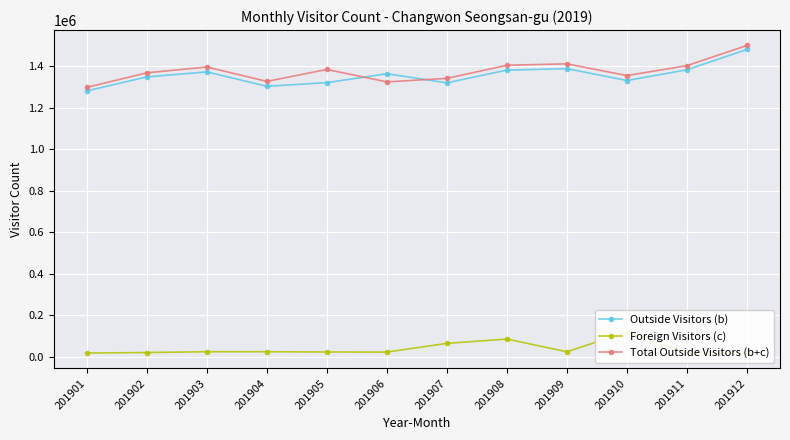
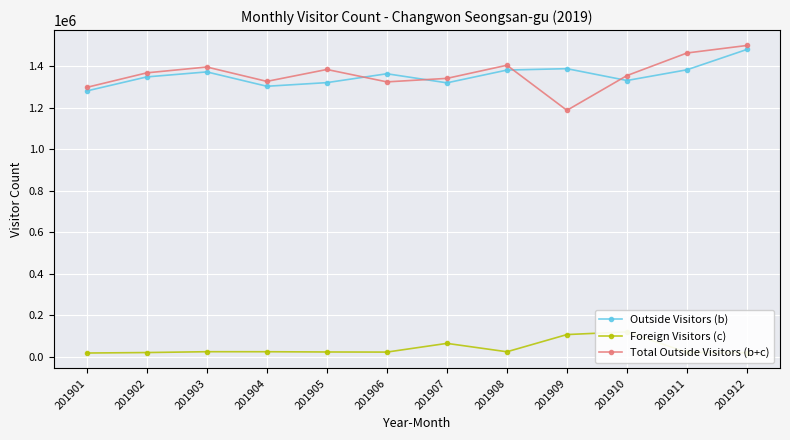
Foreign Visitors (c), 201908: 80000 -> 20000
Foreign Visitors (c), 201909: 20000 -> 110000
Total Outside Visitors (b+c), 201909: 1410000 -> 1190000
Total Outside Visitors (b+c), 201911: 1400000 -> 1460000
